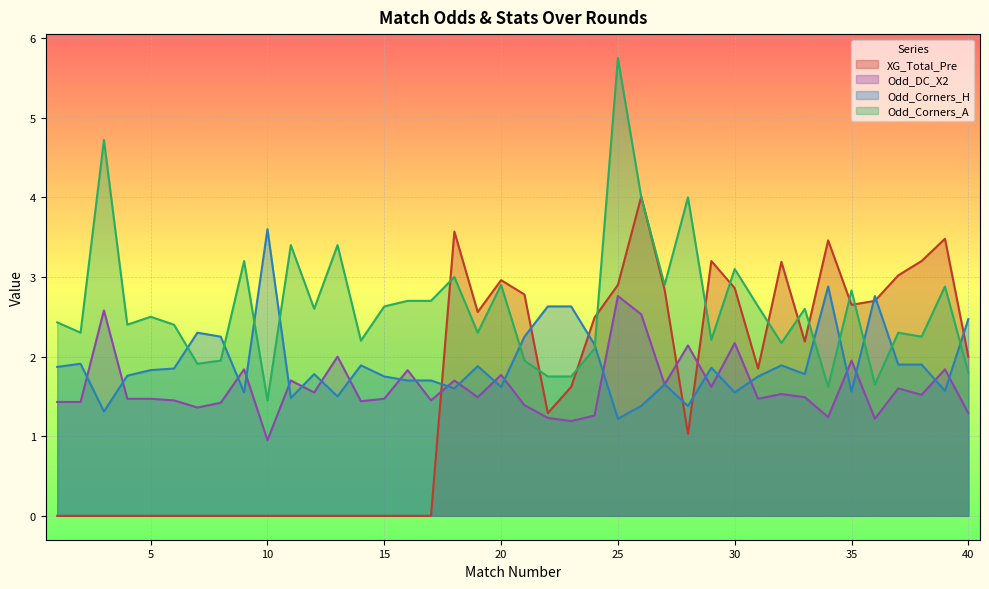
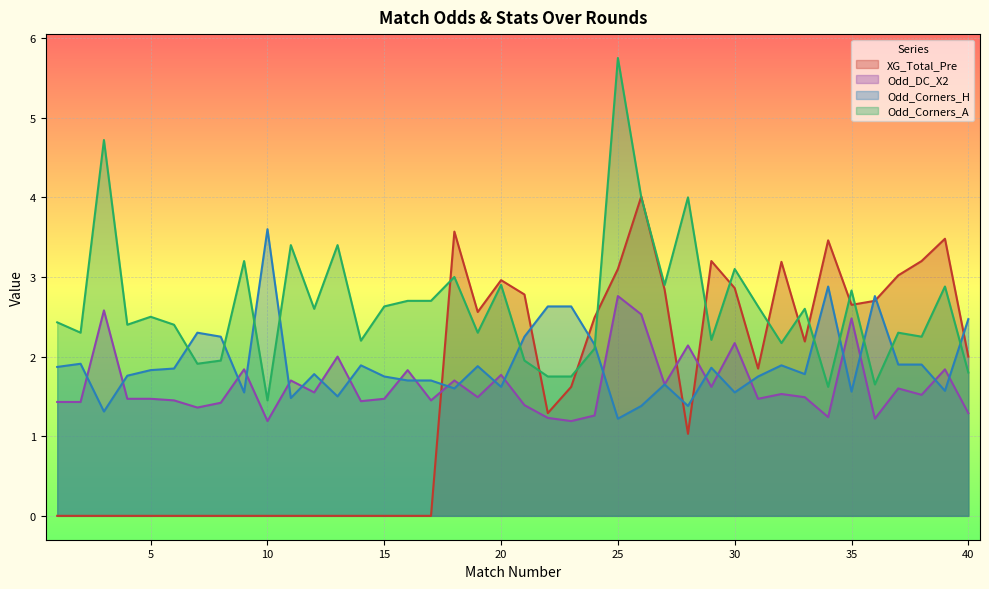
Odd_DC_X2, 10: 1.0 -> 1.2
XG_Total_Pre, 25: 2.9 -> 3.1
Odd_DC_X2, 35: 2.0 -> 2.5
